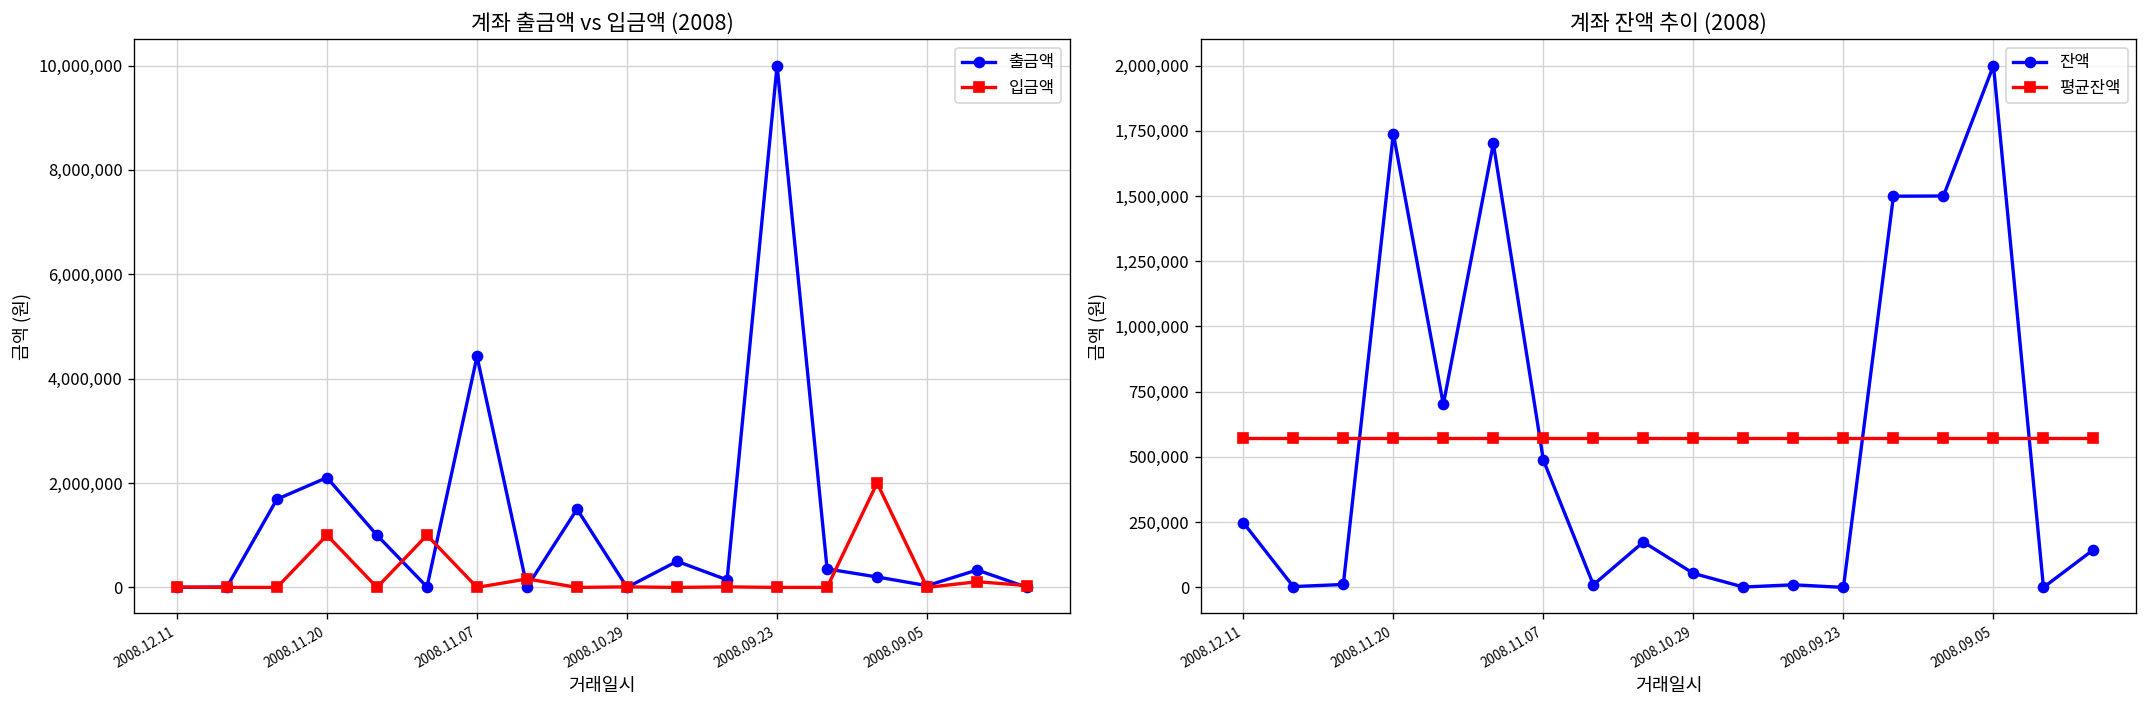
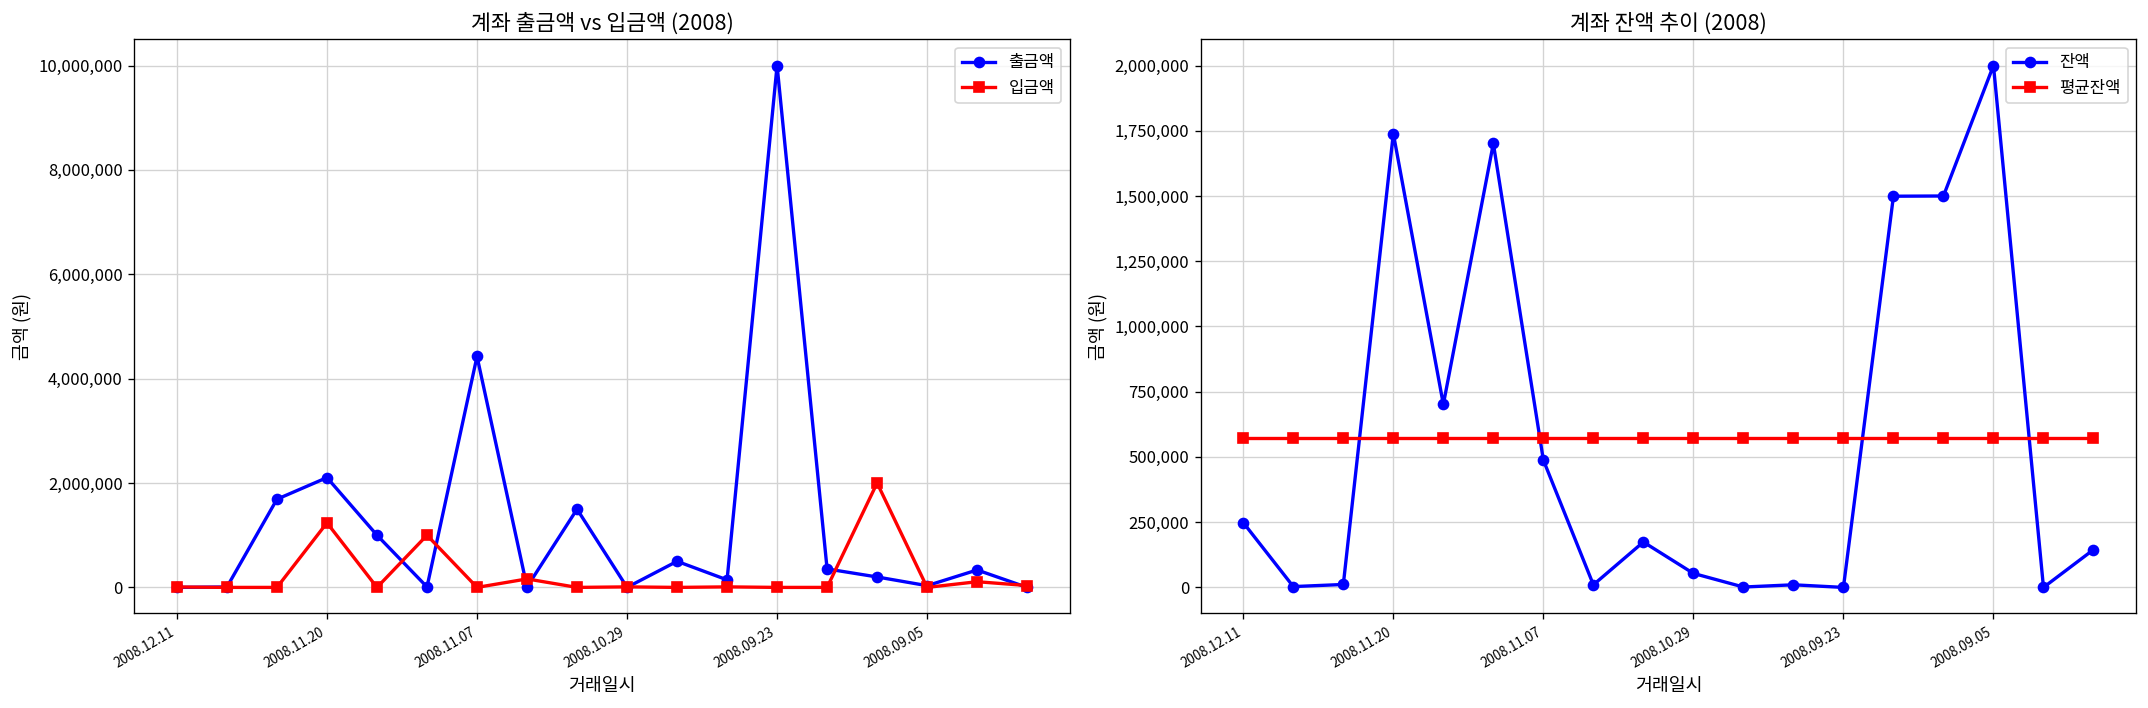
계좌 출금액 vs 입금액 (2008), 입금액, 2008.11.20: 1,000,000 -> 1,200,000
